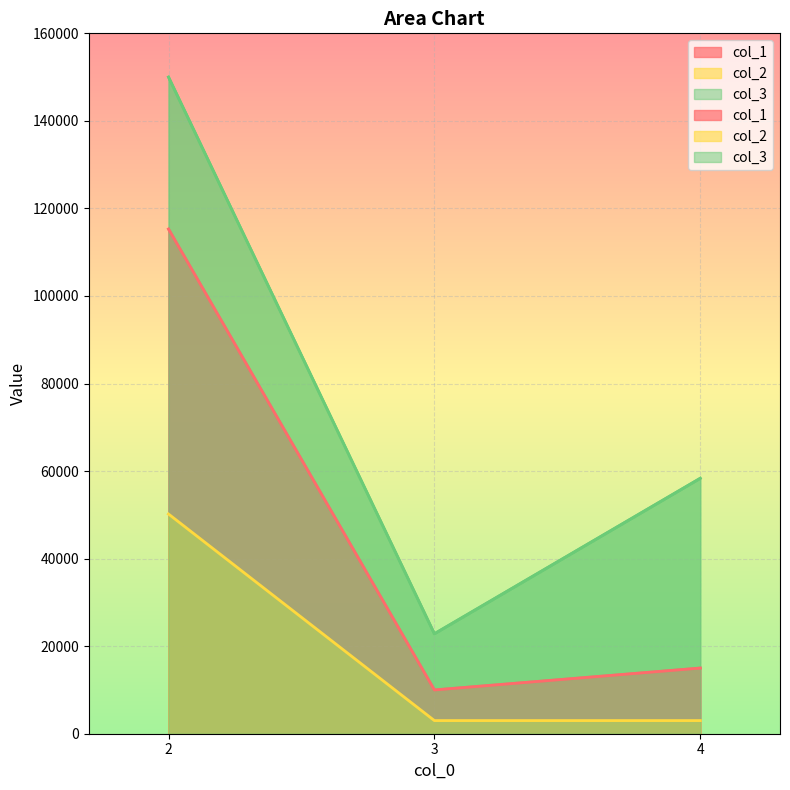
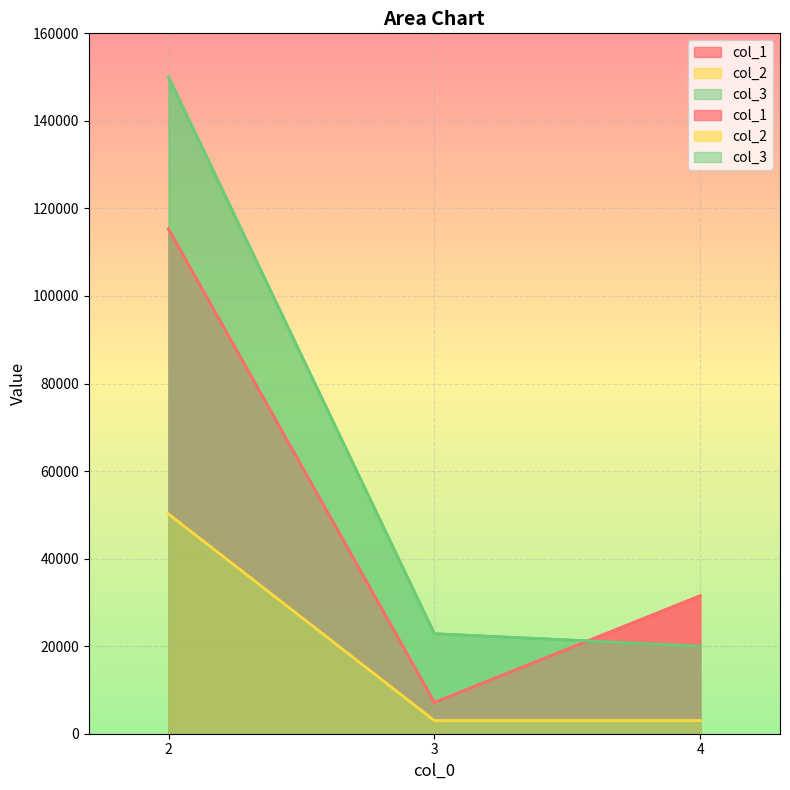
col_1, 3: 10000 -> 7000
col_1, 4: 15000 -> 32000
col_3, 4: 58000 -> 20000
